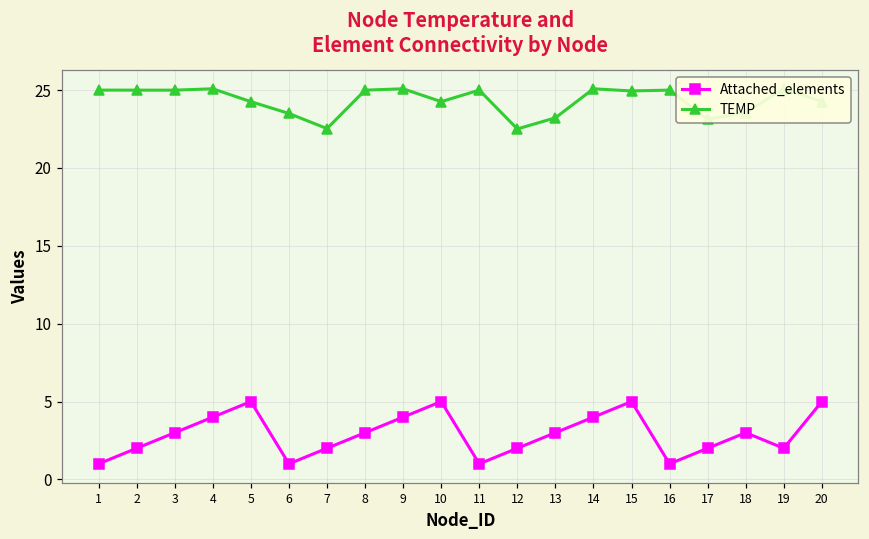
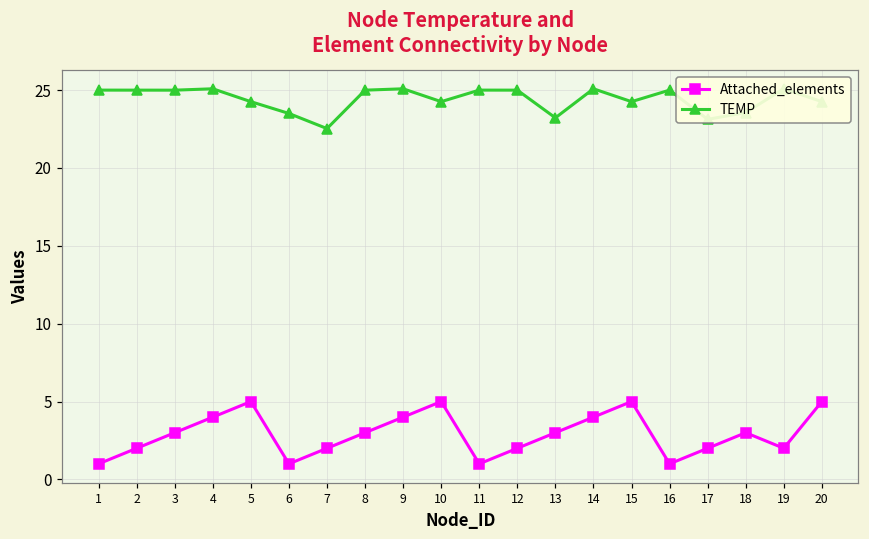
TEMP, 12: 22.5 -> 25.0
TEMP, 15: 24.9 -> 24.3
